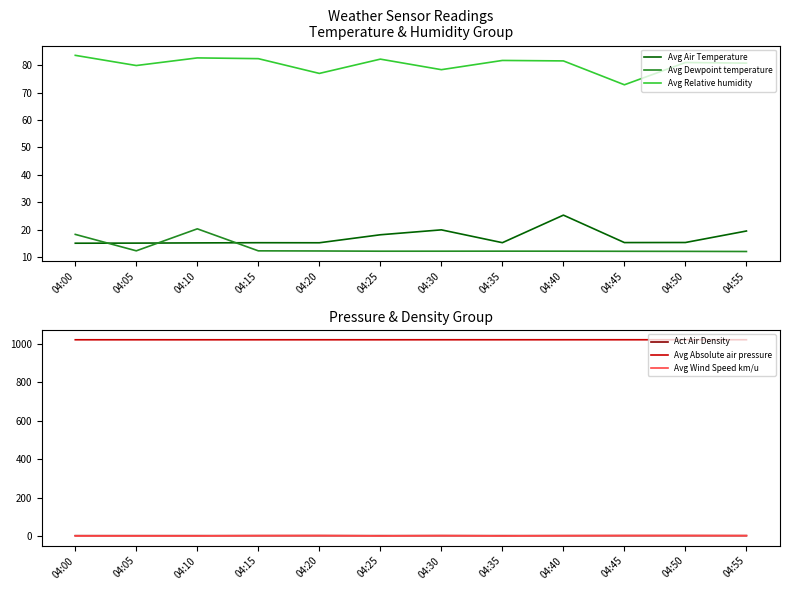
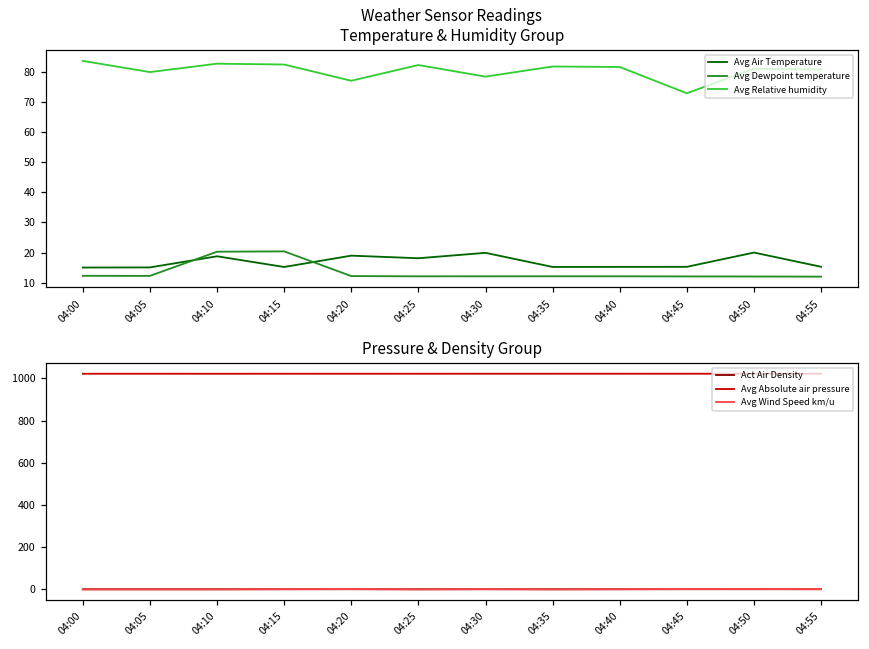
Weather Sensor Readings Temperature & Humidity Group, Avg Dewpoint temperature, 04:00: 18 -> 12
Weather Sensor Readings Temperature & Humidity Group, Avg Air Temperature, 04:10: 15 -> 19
Weather Sensor Readings Temperature & Humidity Group, Avg Dewpoint temperature, 04:15: 12 -> 20
Weather Sensor Readings Temperature & Humidity Group, Avg Air Temperature, 04:20: 15 -> 19
Weather Sensor Readings Temperature & Humidity Group, Avg Air Temperature, 04:40: 25 -> 15
Weather Sensor Readings Temperature & Humidity Group, Avg Air Temperature, 04:50: 15 -> 20
Weather Sensor Readings Temperature & Humidity Group, Avg Air Temperature, 04:55: 19 -> 15
